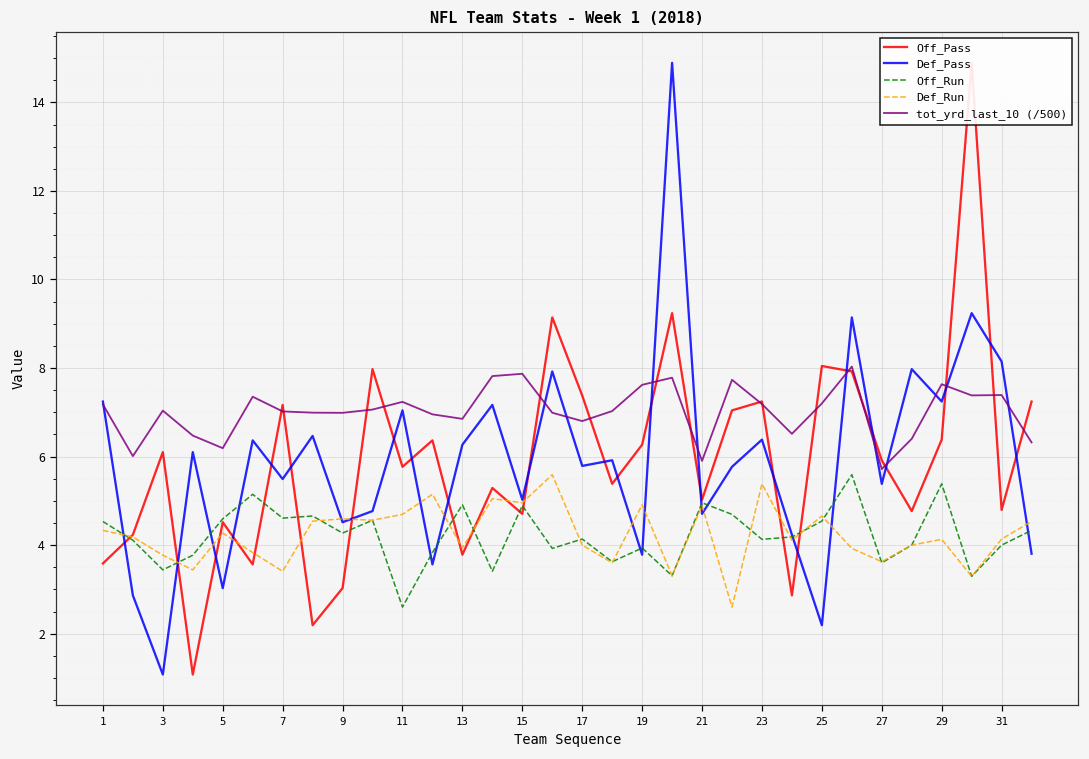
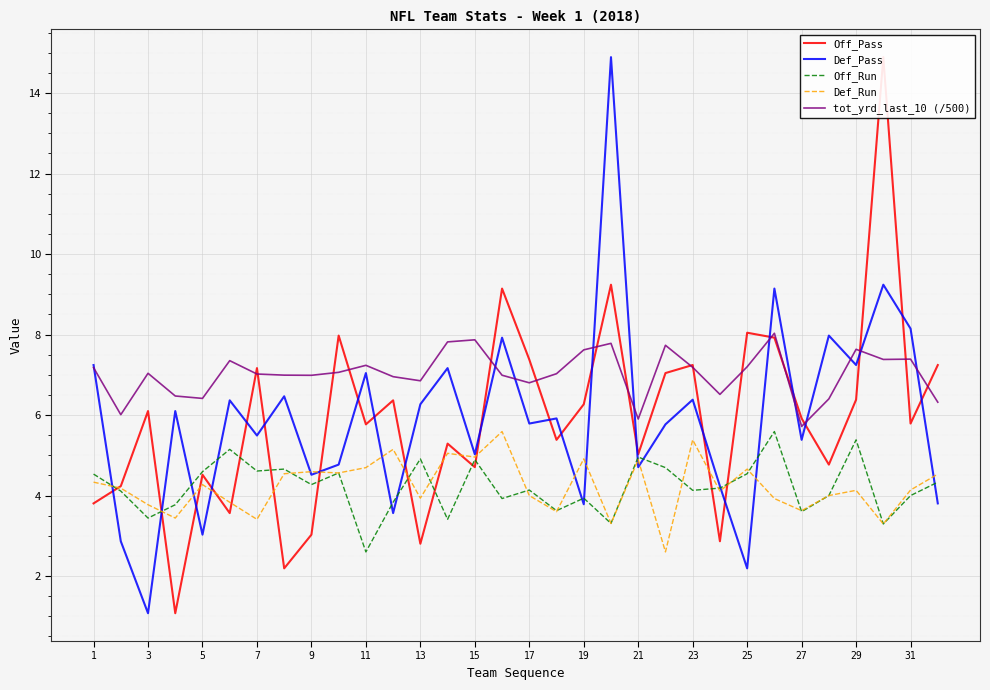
Off_Pass, 1: 3.6 -> 3.8
tot_yrd_last_10 (/500), 5: 6.2 -> 6.4
Off_Pass, 13: 3.8 -> 2.8
Off_Pass, 31: 4.8 -> 5.8
